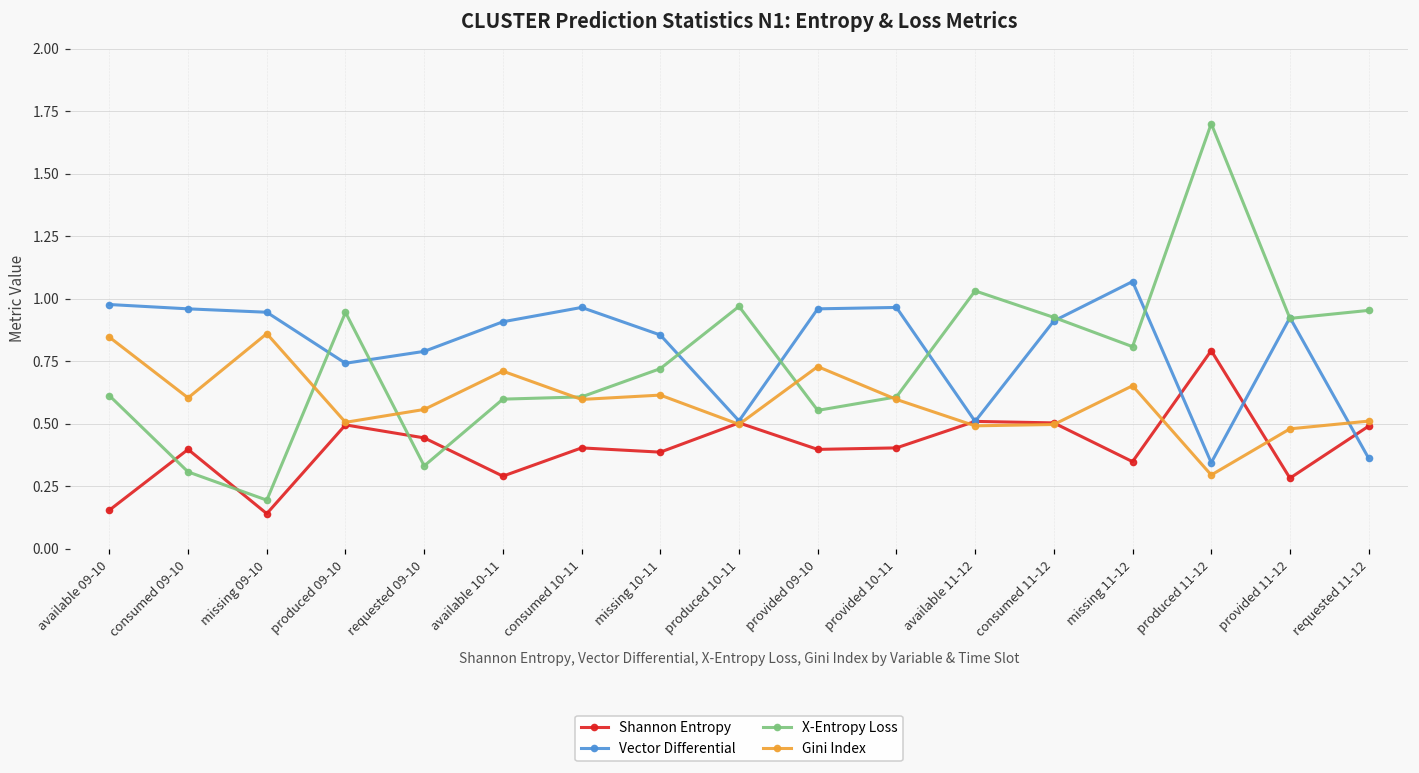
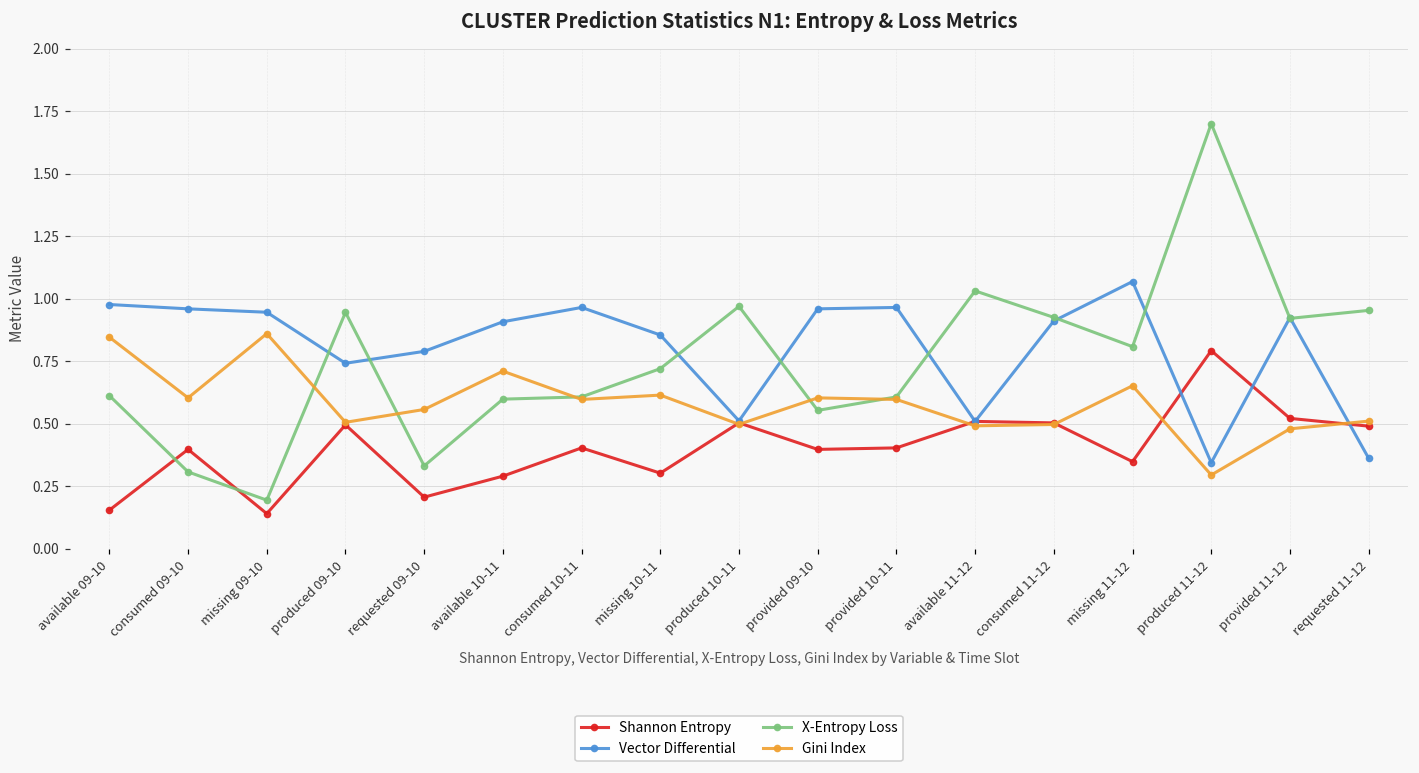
Shannon Entropy, requested 09-10: 0.44 -> 0.21
Shannon Entropy, missing 10-11: 0.39 -> 0.30
Gini Index, provided 09-10: 0.73 -> 0.60
Shannon Entropy, provided 11-12: 0.28 -> 0.52
